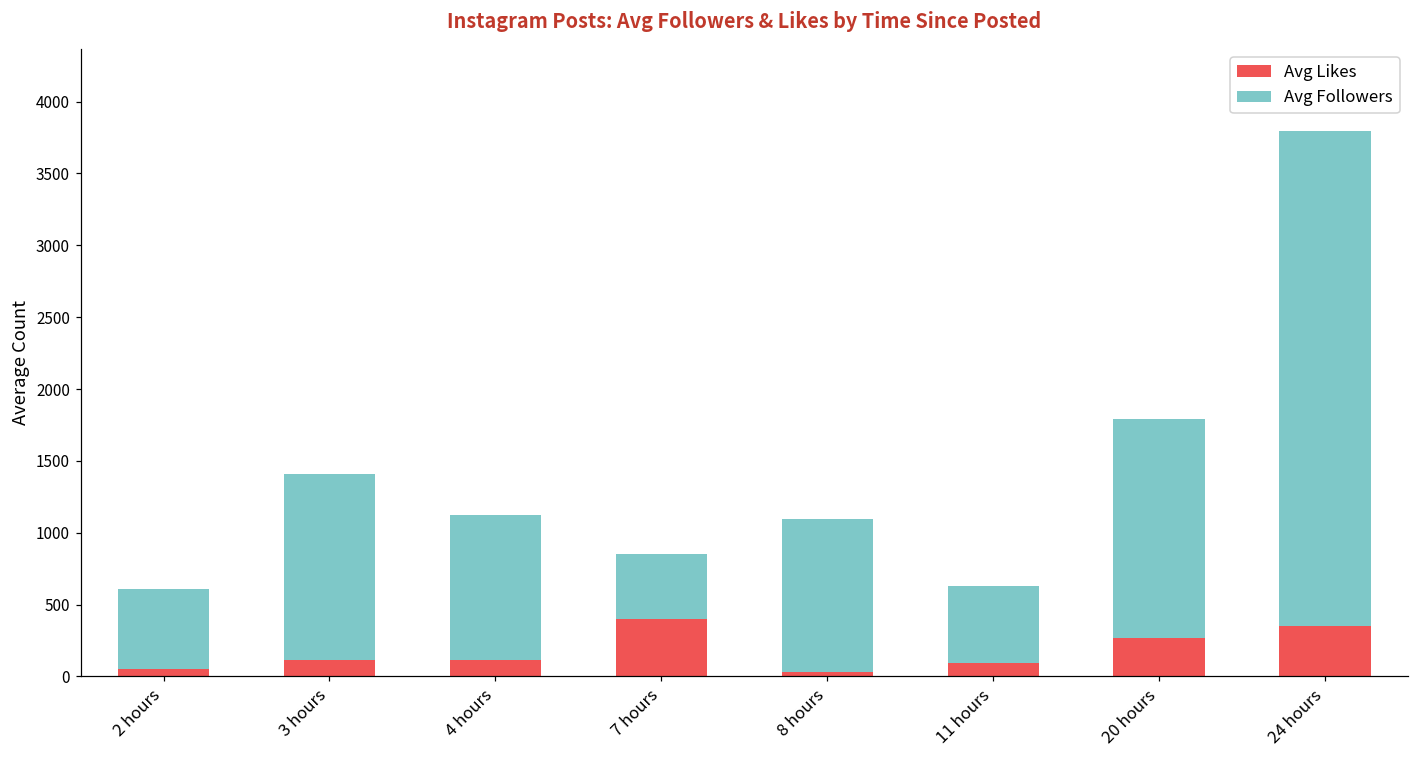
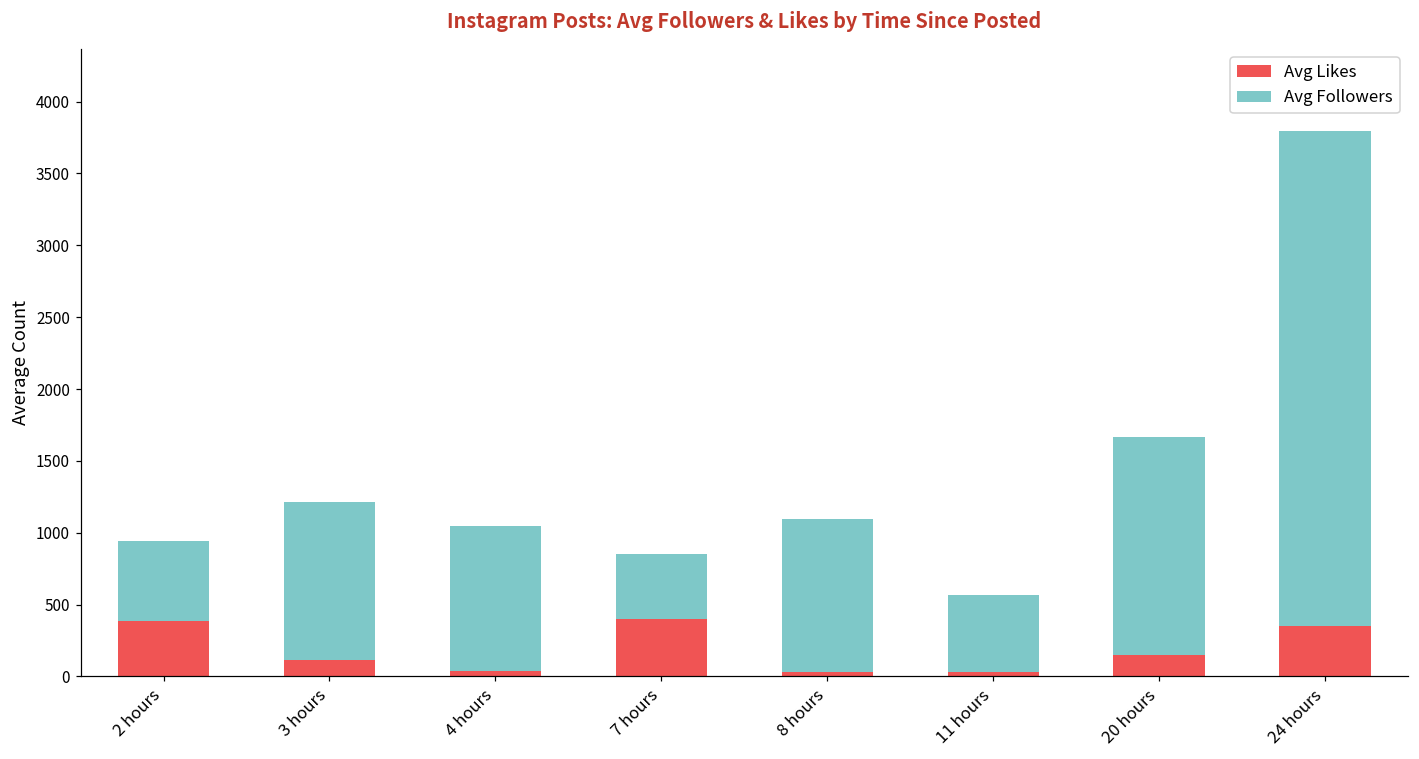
Avg Likes, 2 hours: 60 -> 380
Avg Followers, 3 hours: 1290 -> 1100
Avg Likes, 4 hours: 110 -> 40
Avg Likes, 11 hours: 90 -> 30
Avg Likes, 20 hours: 270 -> 150
